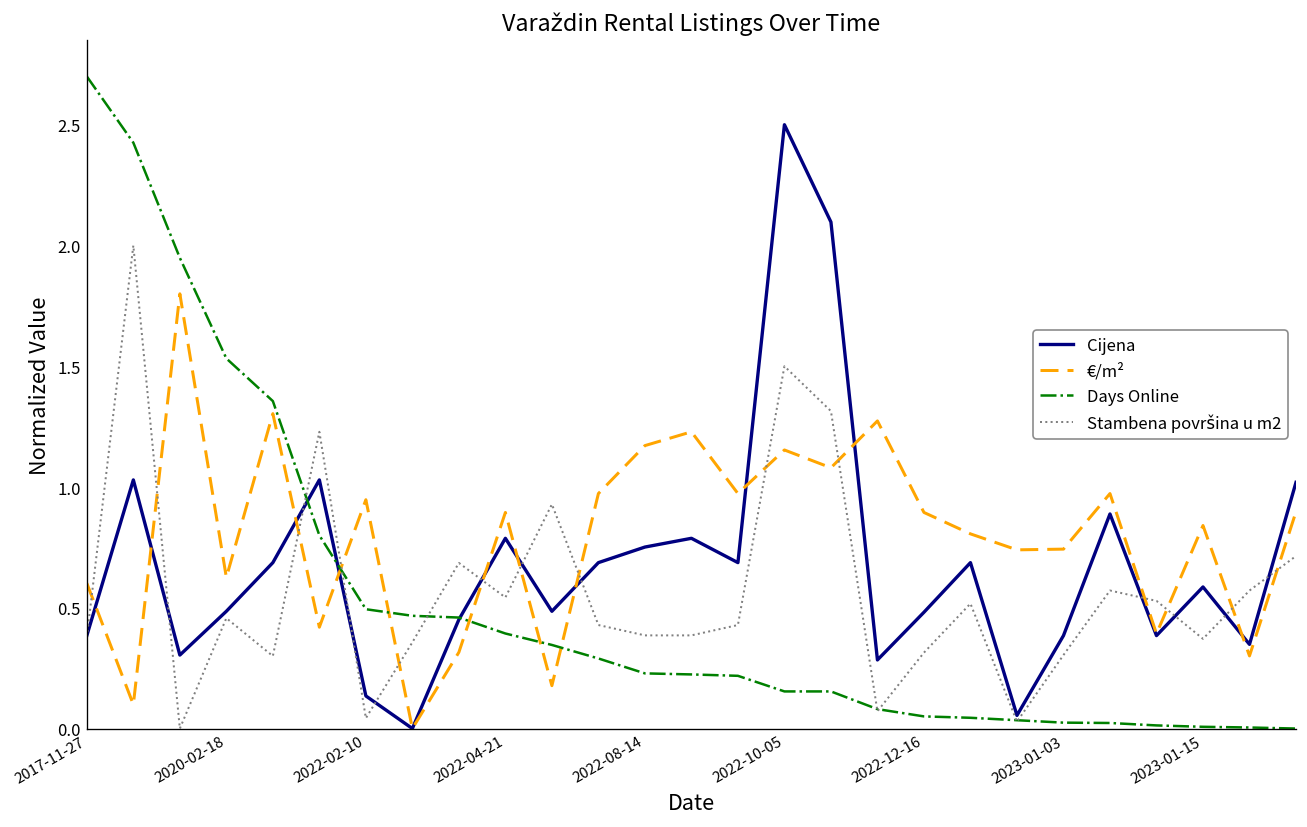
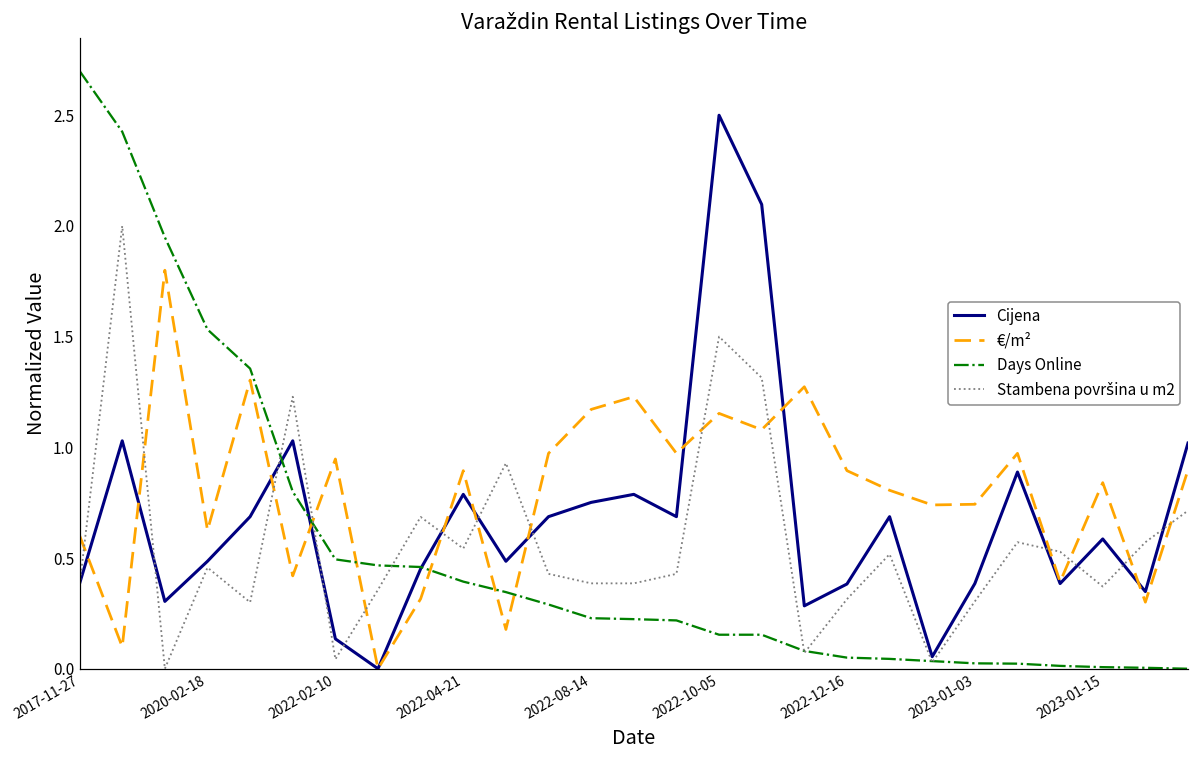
Cijena, 2022-12-16: 0.48 -> 0.38
